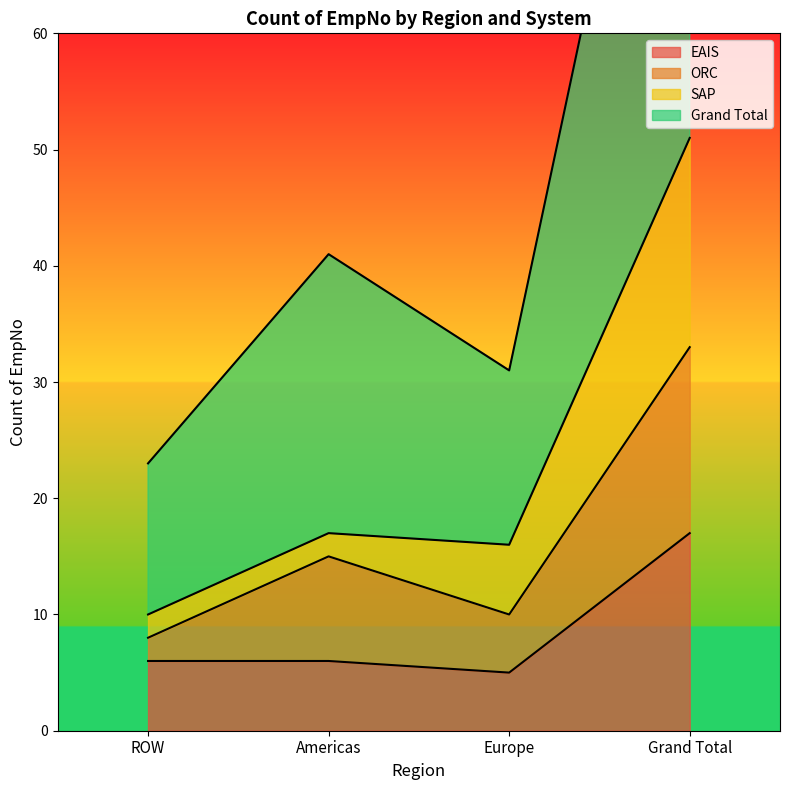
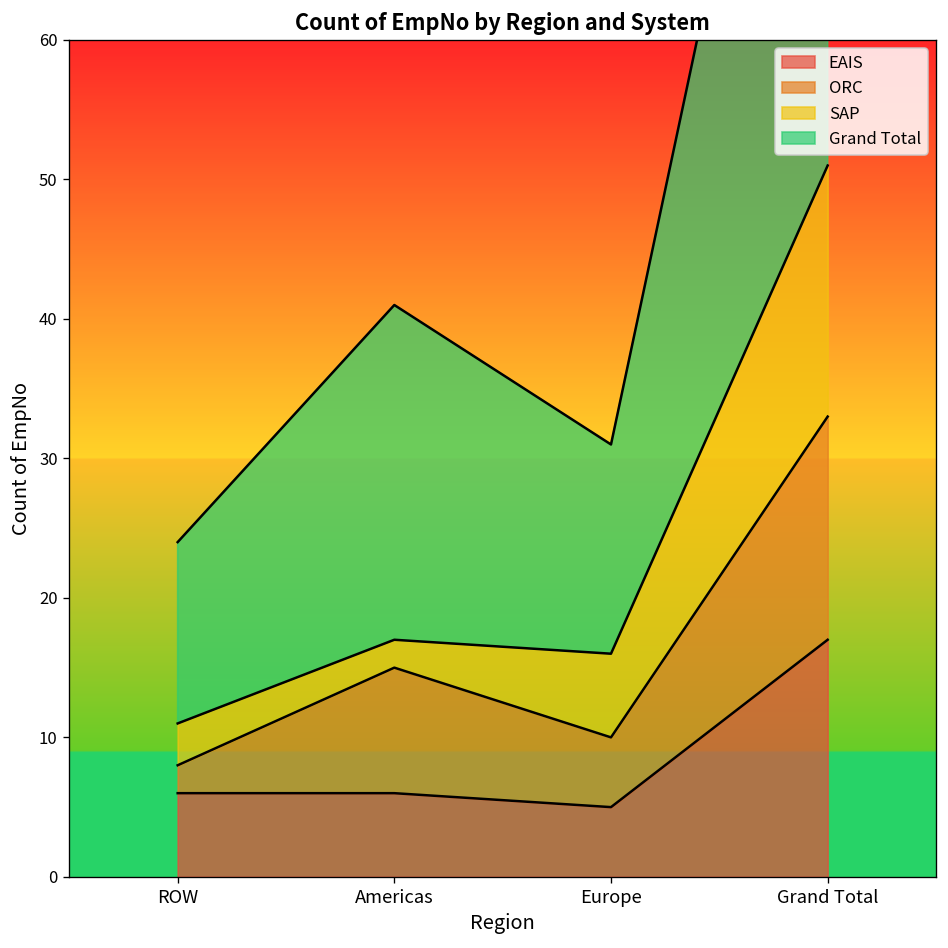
SAP, ROW: 2 -> 3
